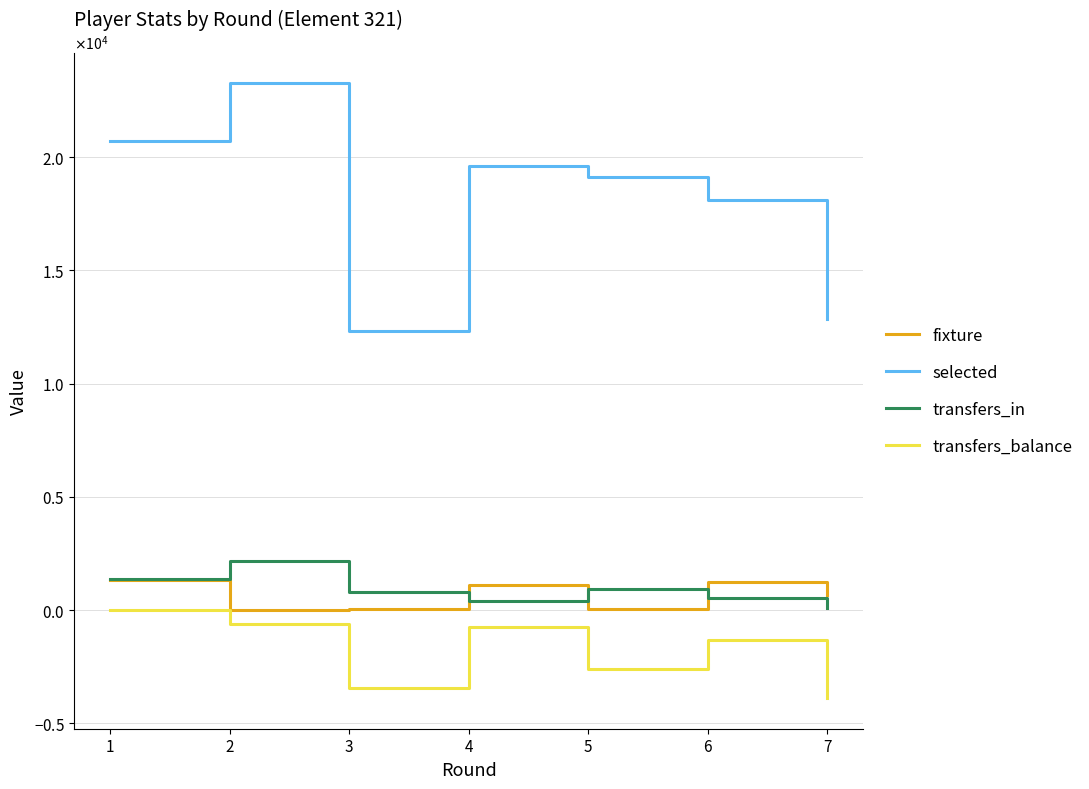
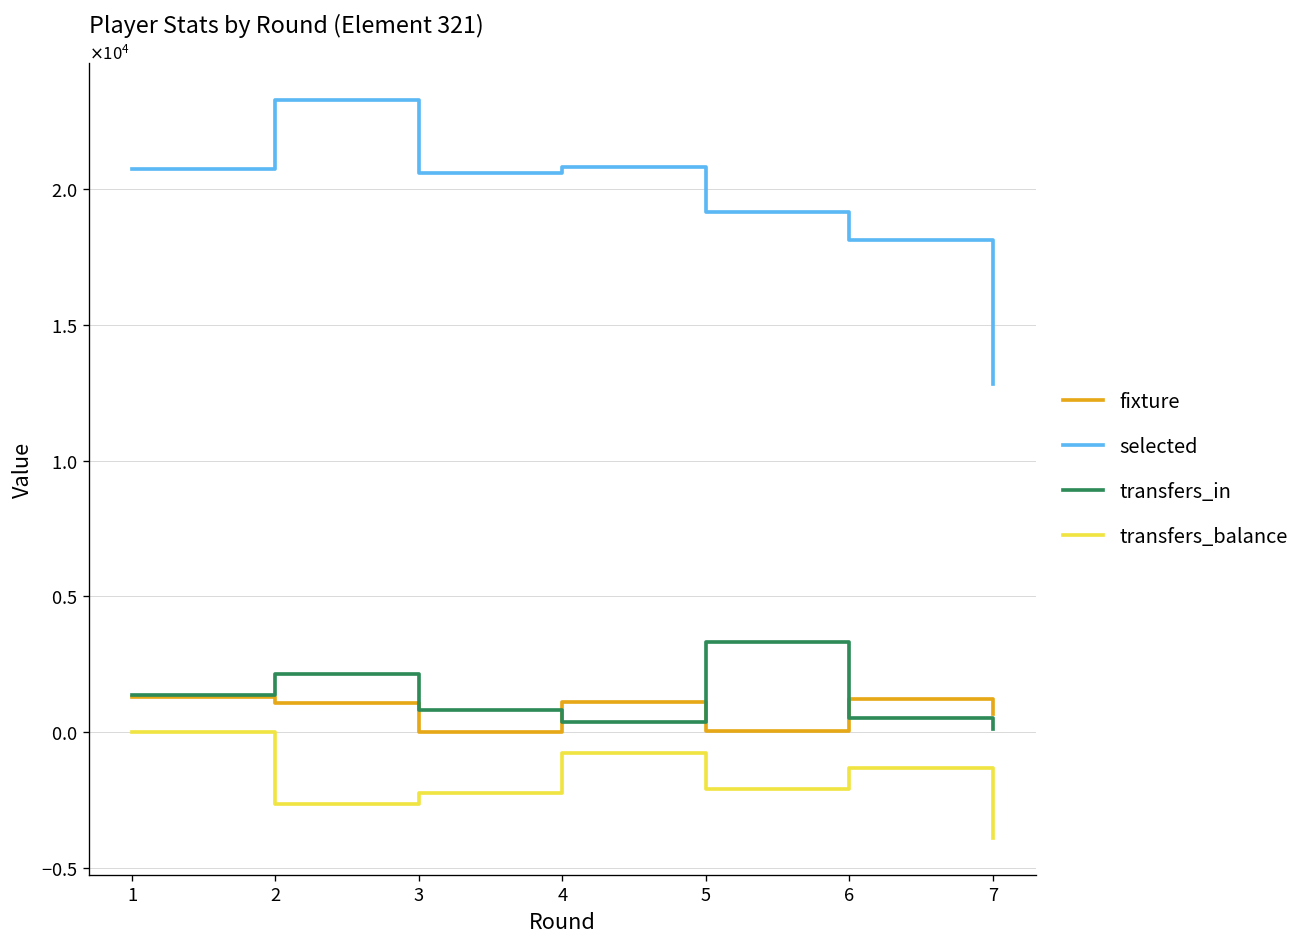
fixture, 2: 0 -> 1100
transfers_balance, 2: -600 -> -2600
selected, 3: 12300 -> 20600
transfers_balance, 3: -3500 -> -2200
selected, 4: 19600 -> 20800
transfers_in, 5: 900 -> 3300
transfers_balance, 5: -2600 -> -2100
